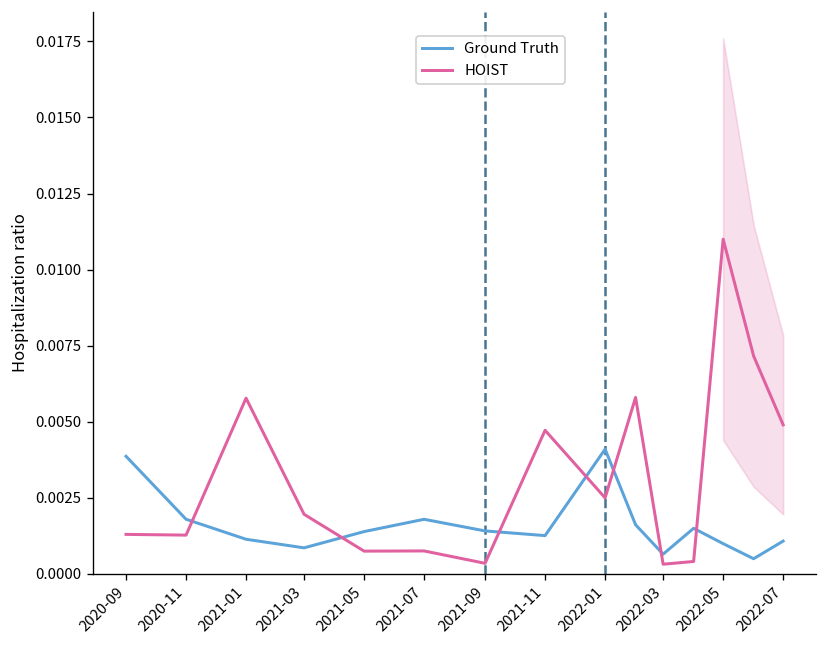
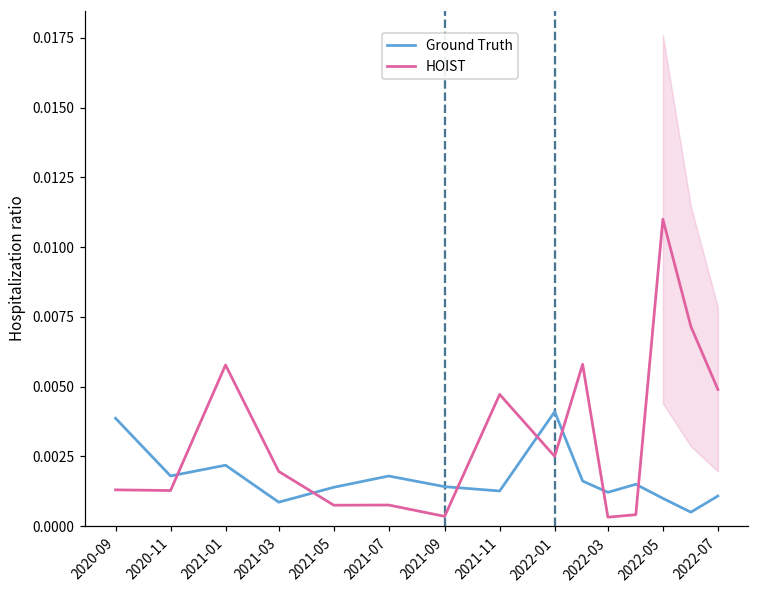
Ground Truth, 2021-01: 0.0011 -> 0.0022
Ground Truth, 2022-03: 0.0007 -> 0.0012
